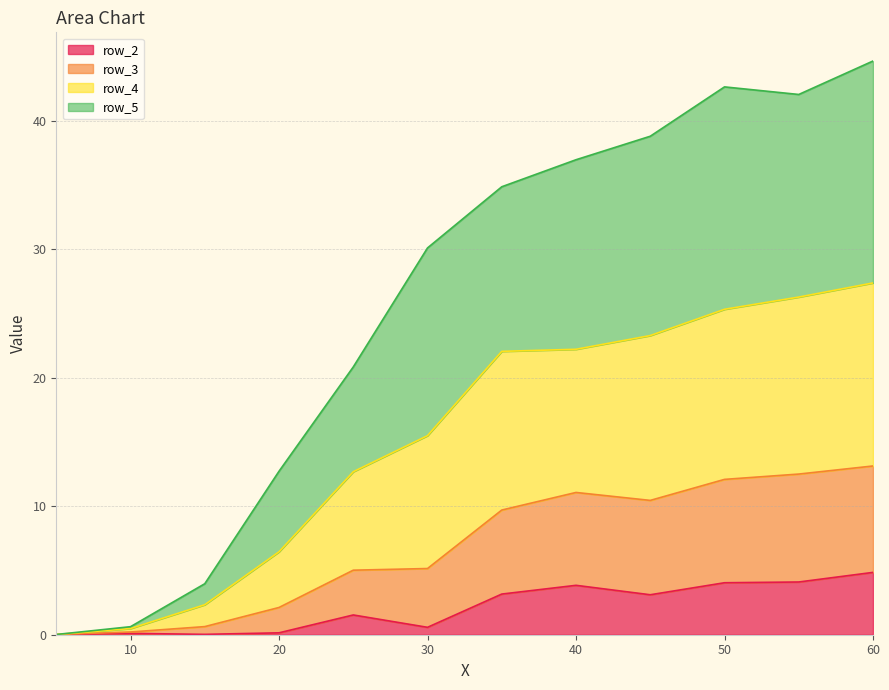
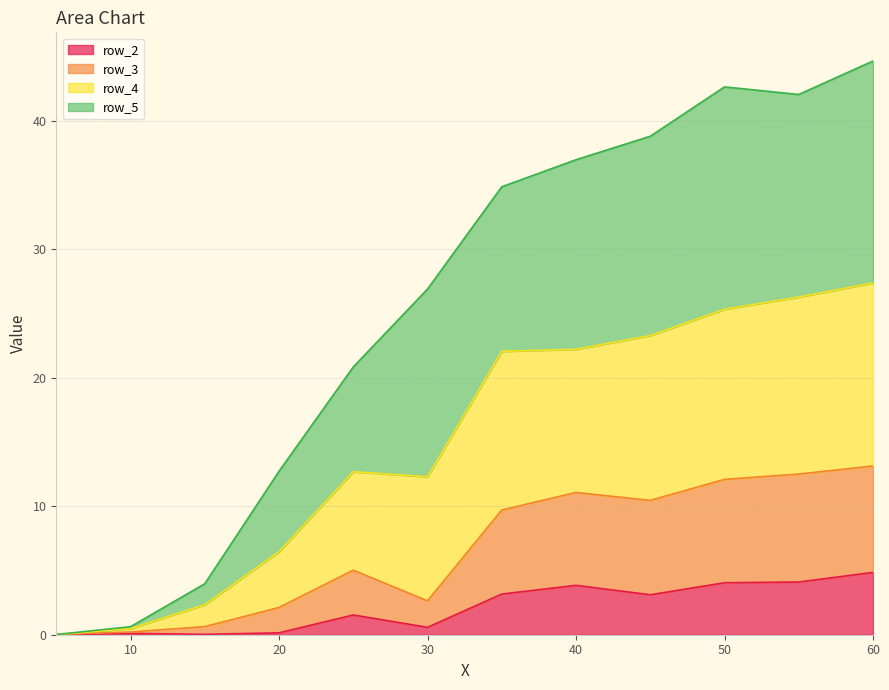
row_3, 30: 4.6 -> 2.1
row_4, 30: 10.3 -> 9.7
